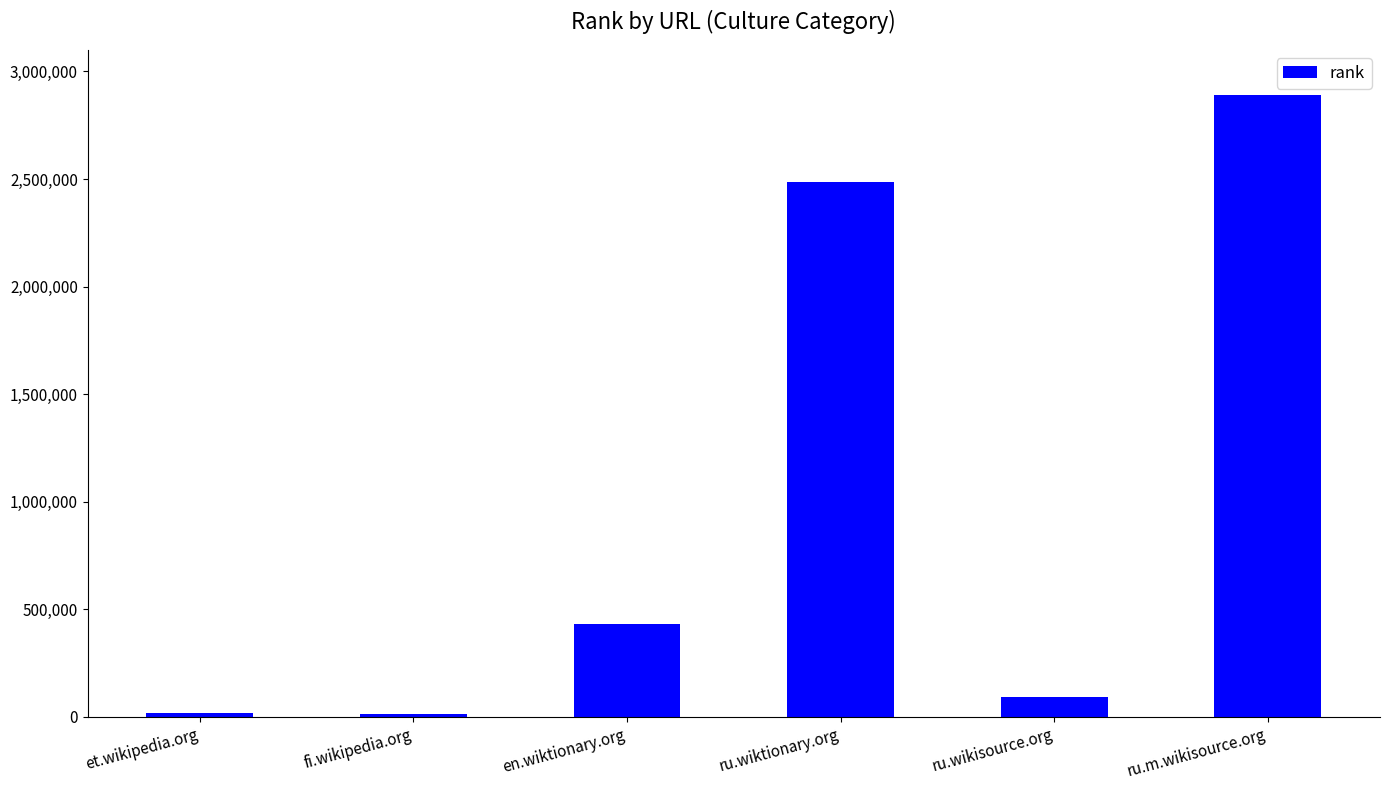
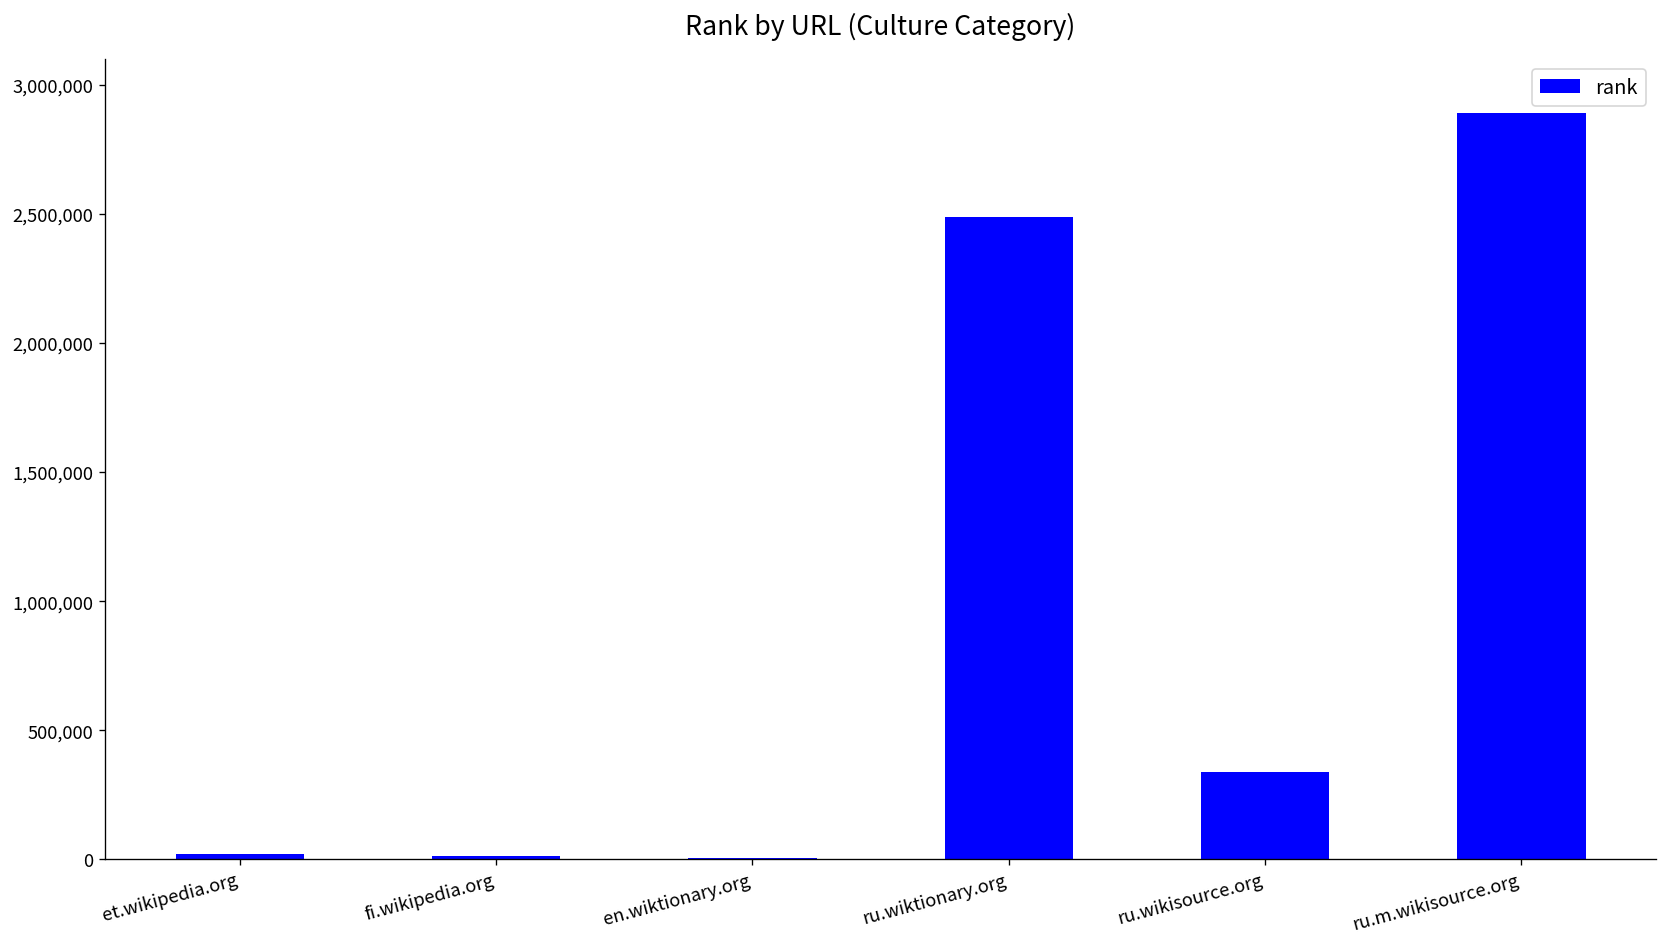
en.wiktionary.org: 430,000 -> 10,000
ru.wikisource.org: 90,000 -> 340,000
